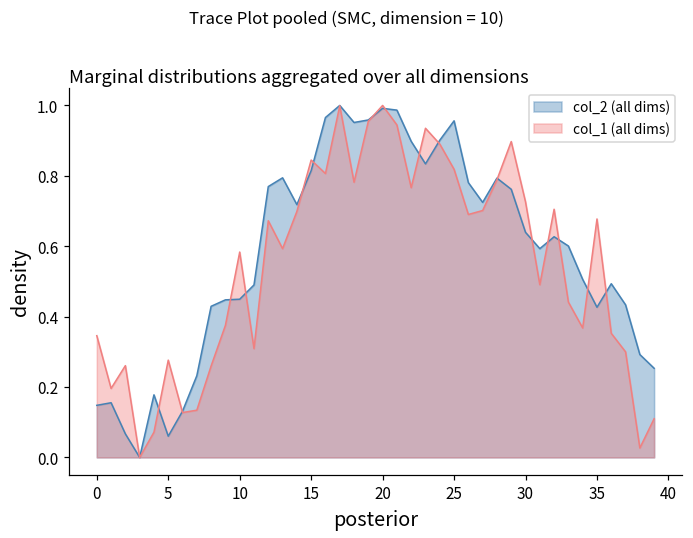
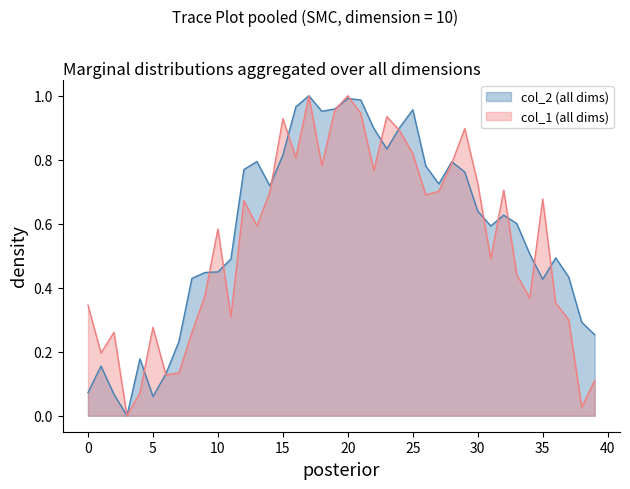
col_2 (all dims), 0: 0.15 -> 0.07
col_1 (all dims), 15: 0.84 -> 0.93
